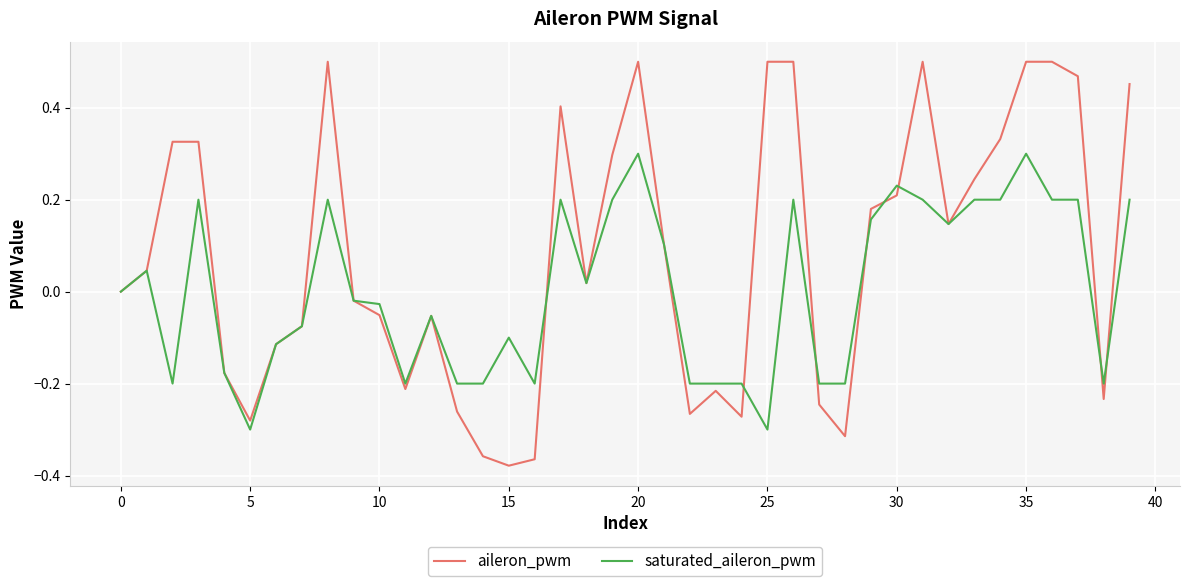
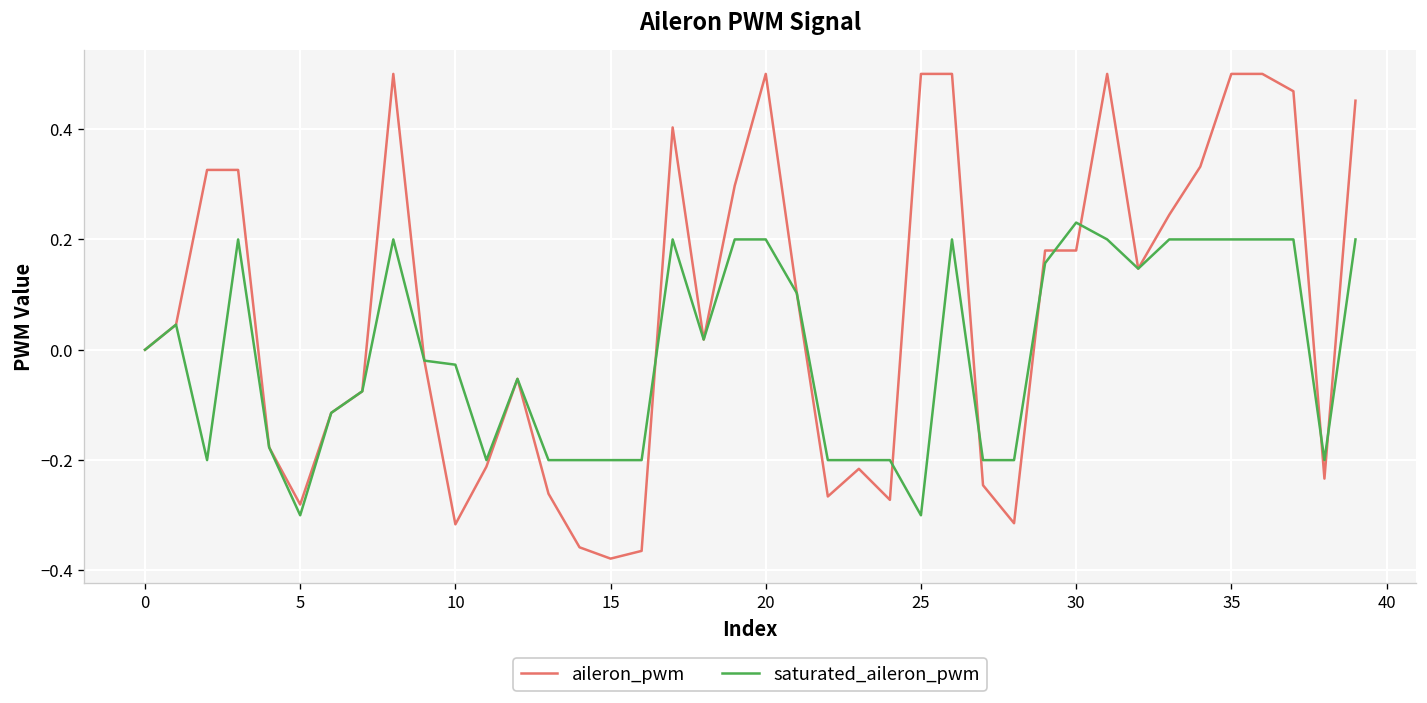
aileron_pwm, 10: -0.05 -> -0.32
saturated_aileron_pwm, 15: -0.1 -> -0.2
saturated_aileron_pwm, 20: 0.3 -> 0.2
aileron_pwm, 30: 0.21 -> 0.18
saturated_aileron_pwm, 35: 0.3 -> 0.2
